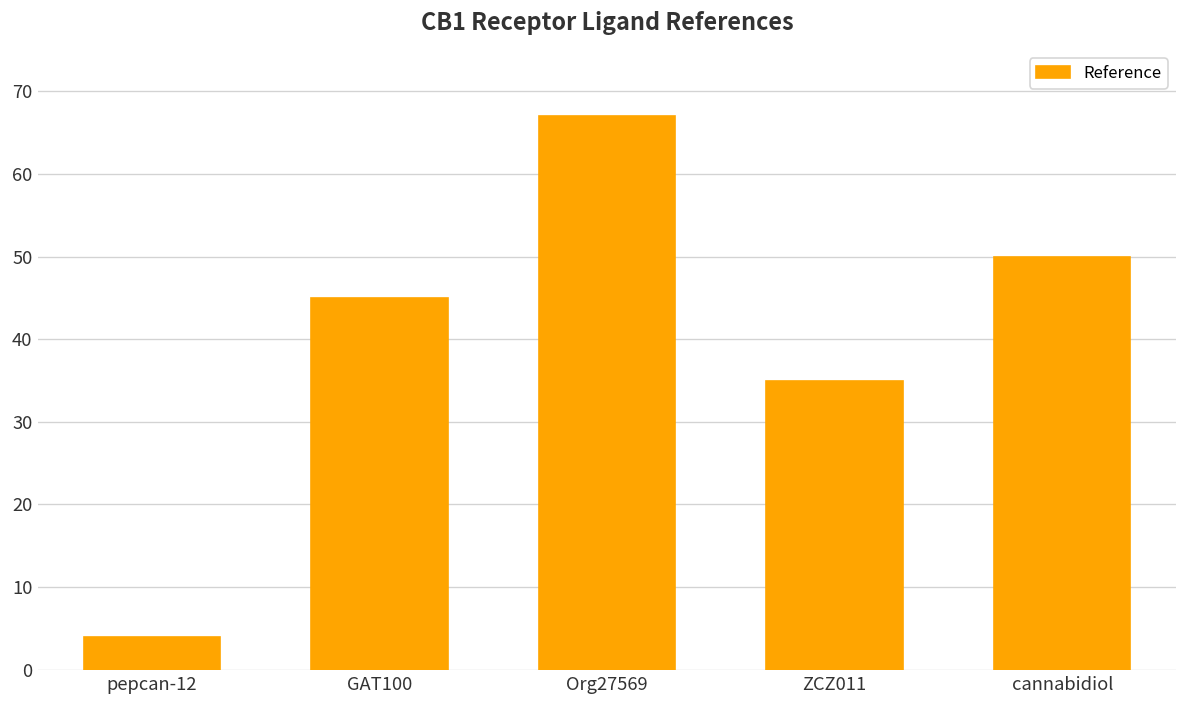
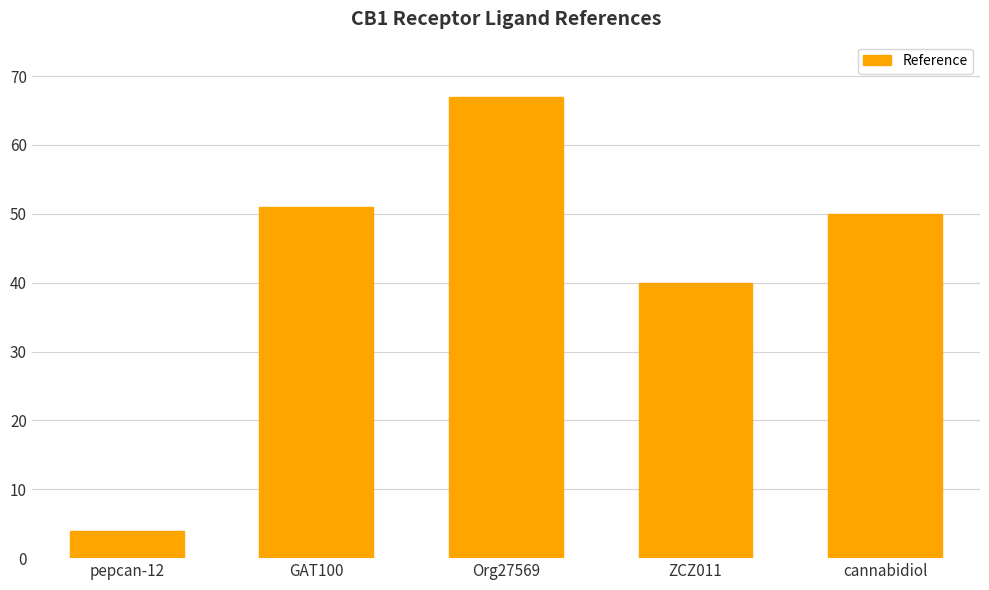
GAT100: 45 -> 51
ZCZ011: 35 -> 40
